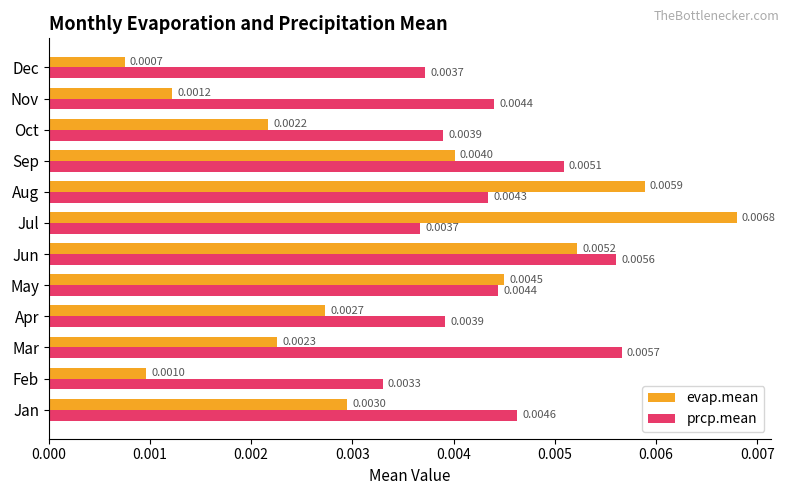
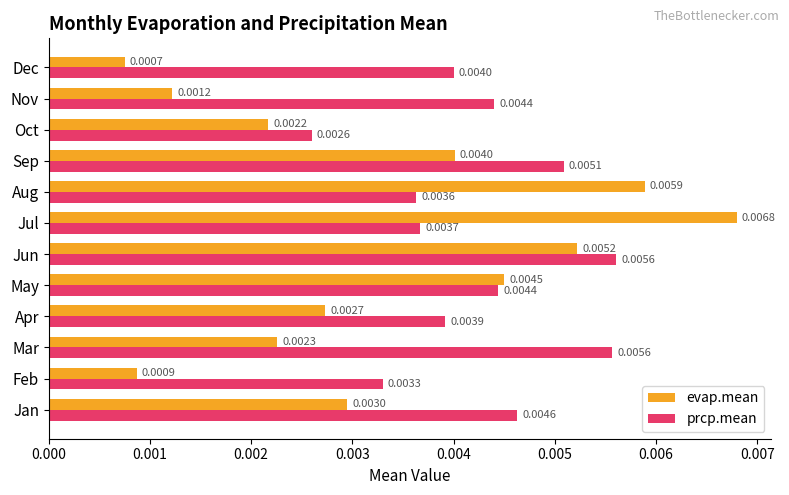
prcp.mean, Dec: 0.0037 -> 0.0040
prcp.mean, Oct: 0.0039 -> 0.0026
prcp.mean, Aug: 0.0043 -> 0.0036
prcp.mean, Mar: 0.0057 -> 0.0056
evap.mean, Feb: 0.0010 -> 0.0009
